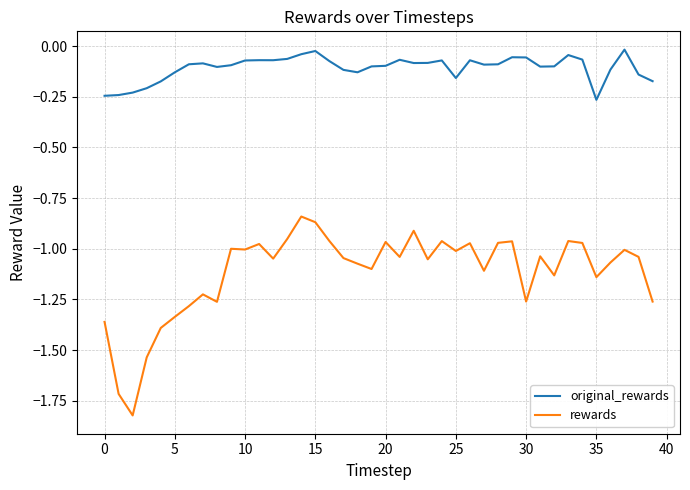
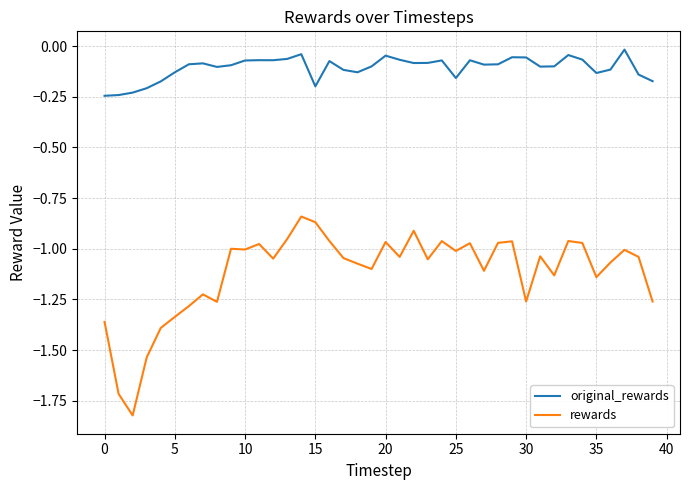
original_rewards, 15: -0.02 -> -0.20
original_rewards, 20: -0.10 -> -0.05
original_rewards, 35: -0.27 -> -0.13
